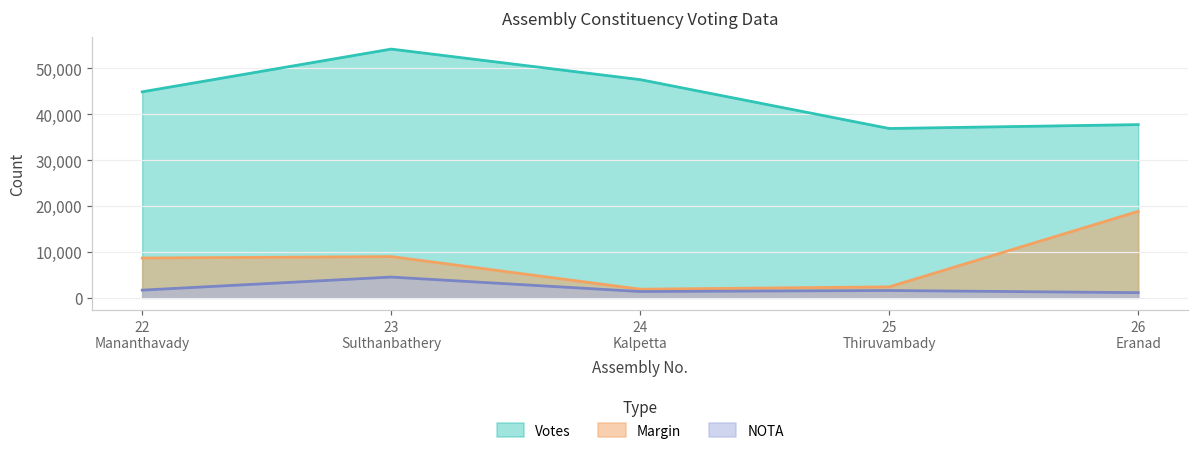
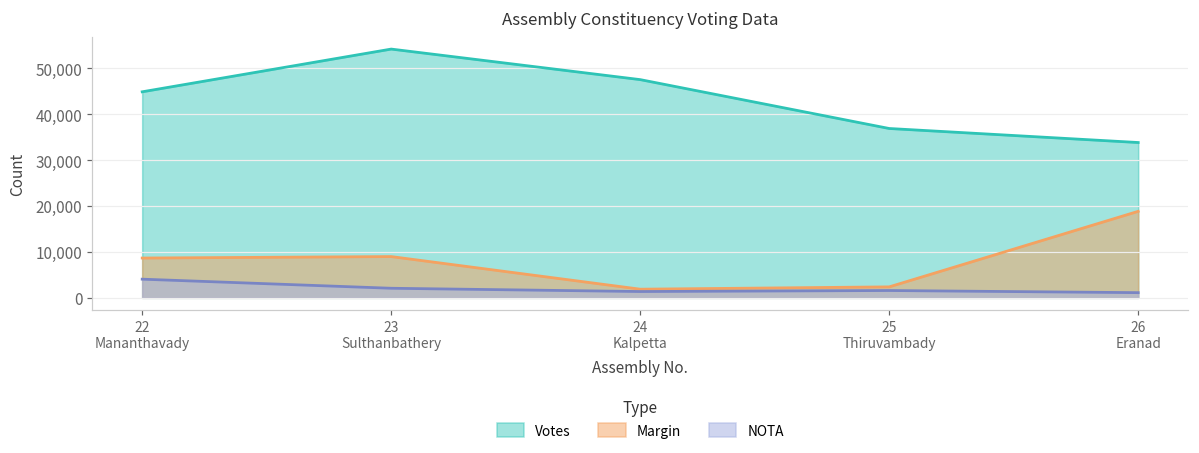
NOTA, 22 Mananthavady: 2,000 -> 4,000
NOTA, 23 Sulthanbathery: 5,000 -> 2,000
Votes, 26 Eranad: 38,000 -> 34,000
